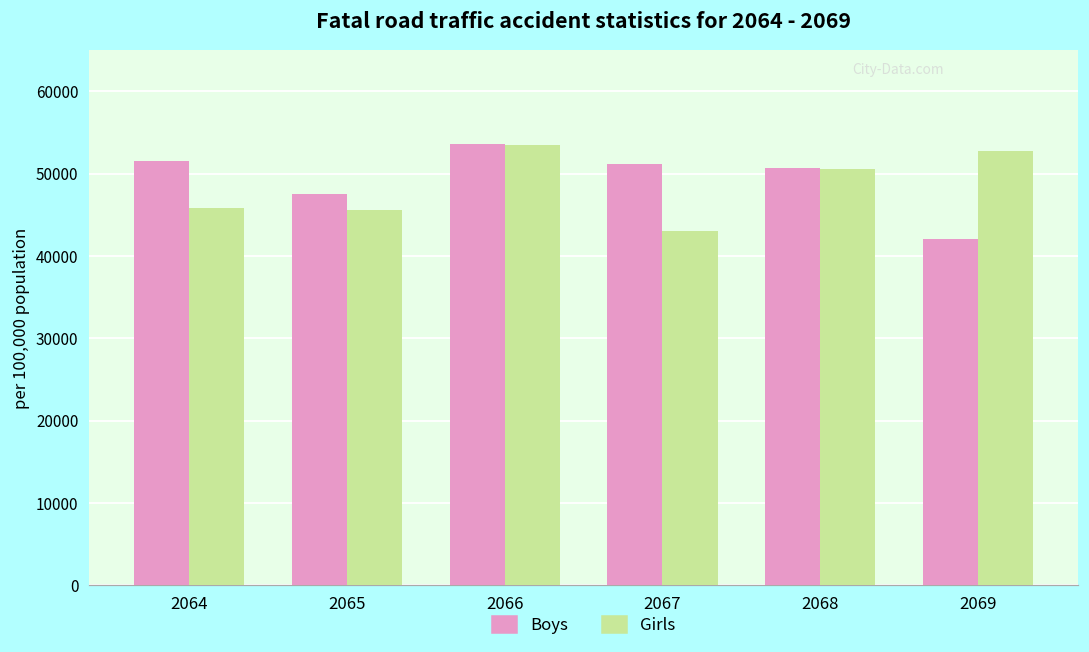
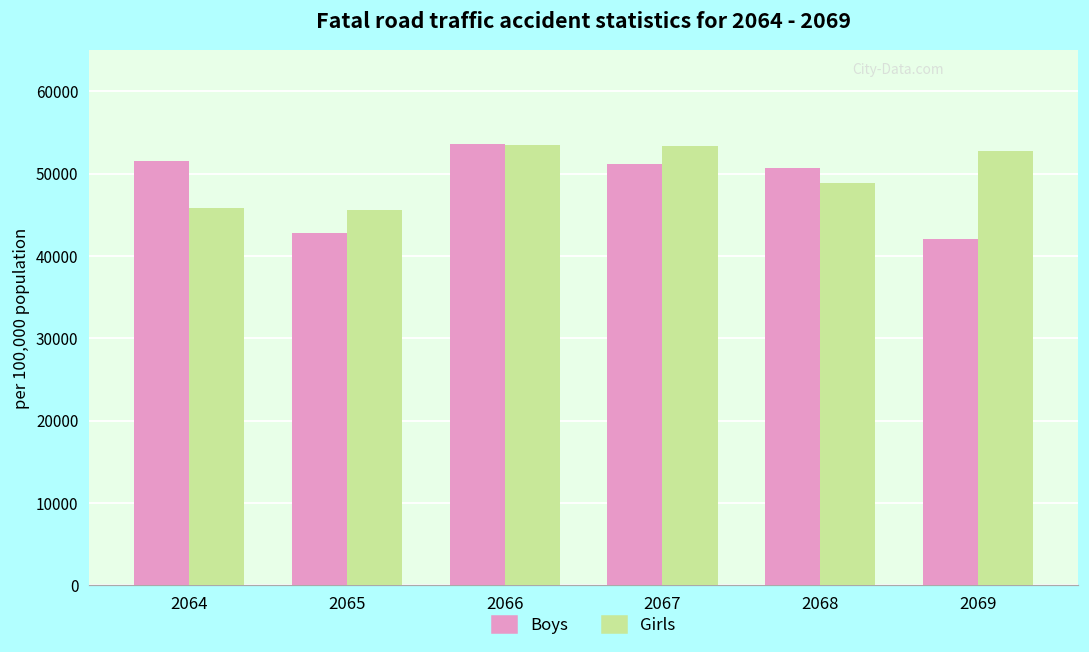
Boys, 2065: 48000 -> 43000
Girls, 2067: 43000 -> 53000
Girls, 2068: 51000 -> 49000
